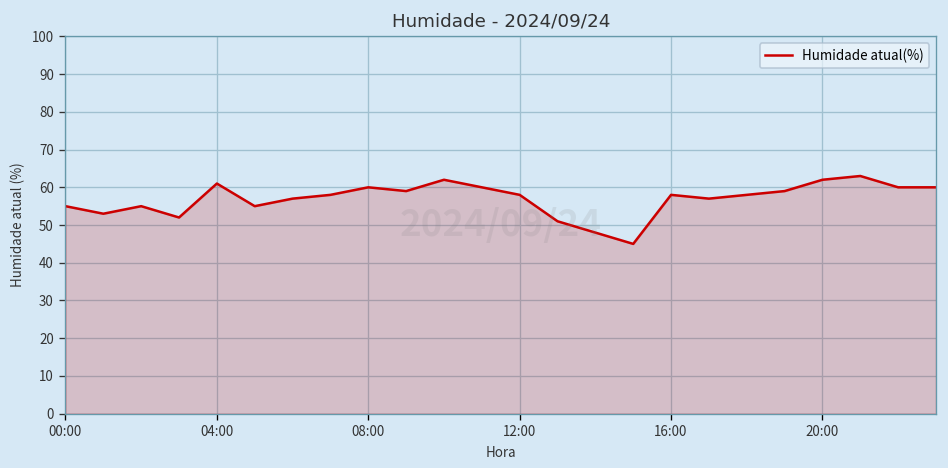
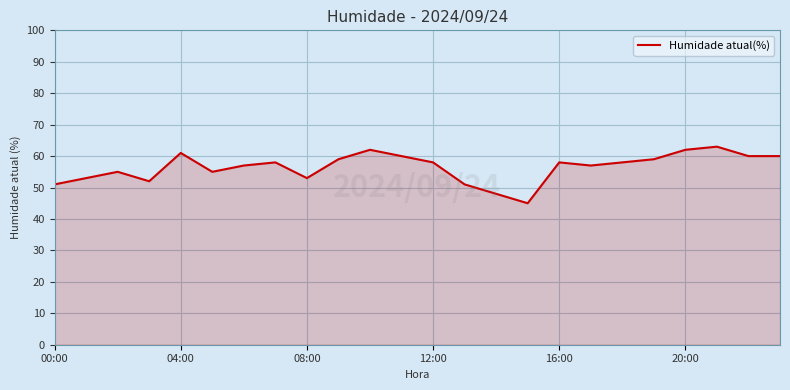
00:00: 55 -> 51
08:00: 60 -> 53
